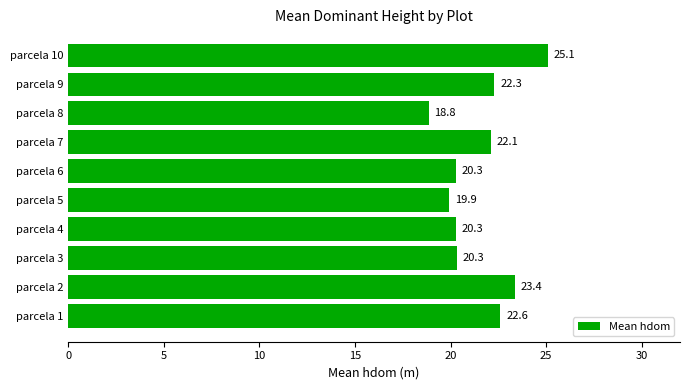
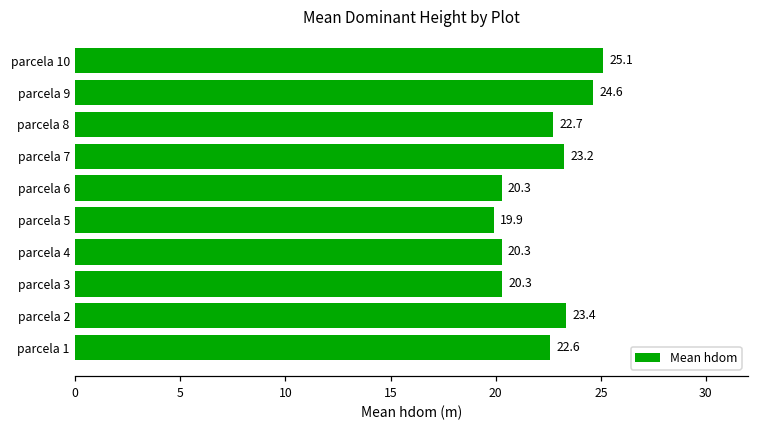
parcela 9: 22.3 -> 24.6
parcela 8: 18.8 -> 22.7
parcela 7: 22.1 -> 23.2
